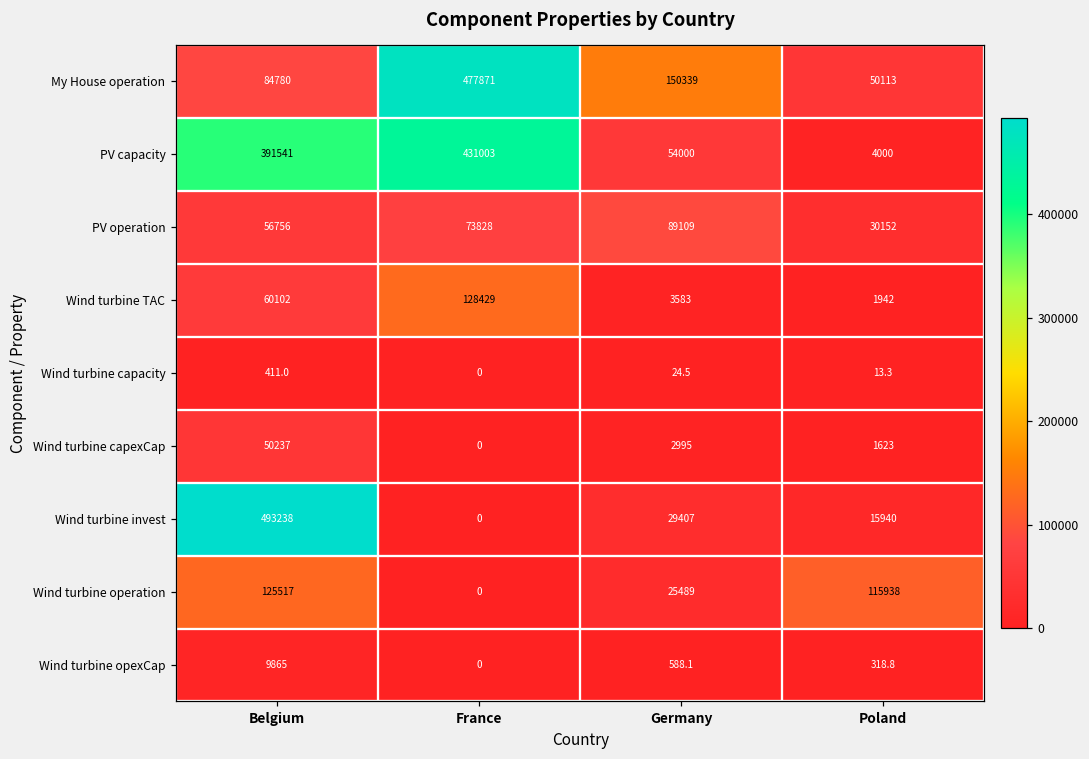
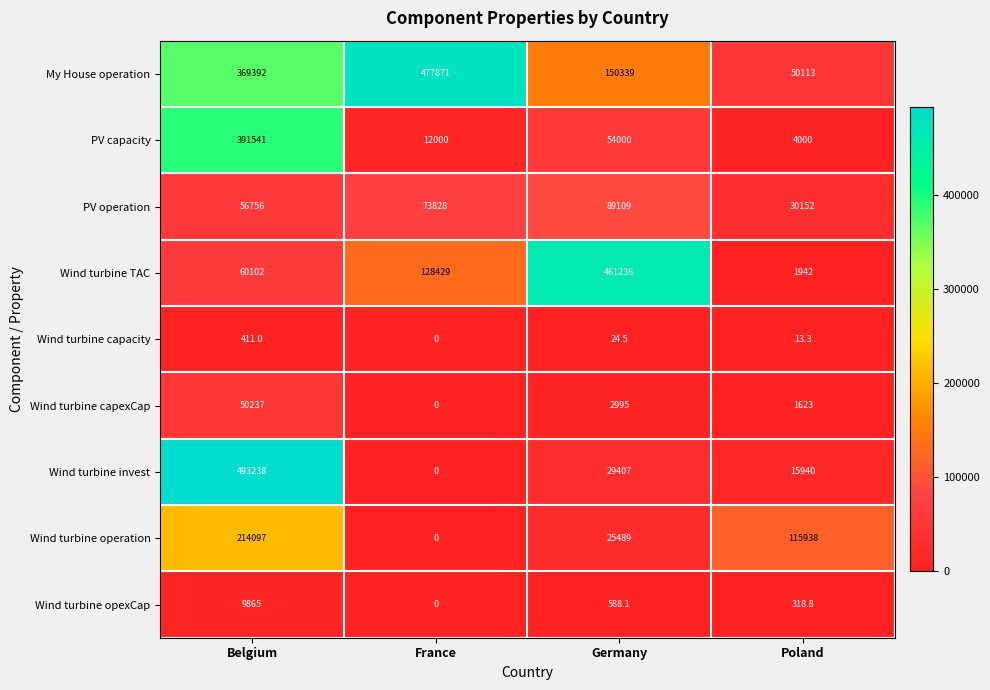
My House operation, Belgium: 84780 -> 369392
PV capacity, France: 431003 -> 12000
Wind turbine TAC, Germany: 3583 -> 461236
Wind turbine operation, Belgium: 125517 -> 214097
